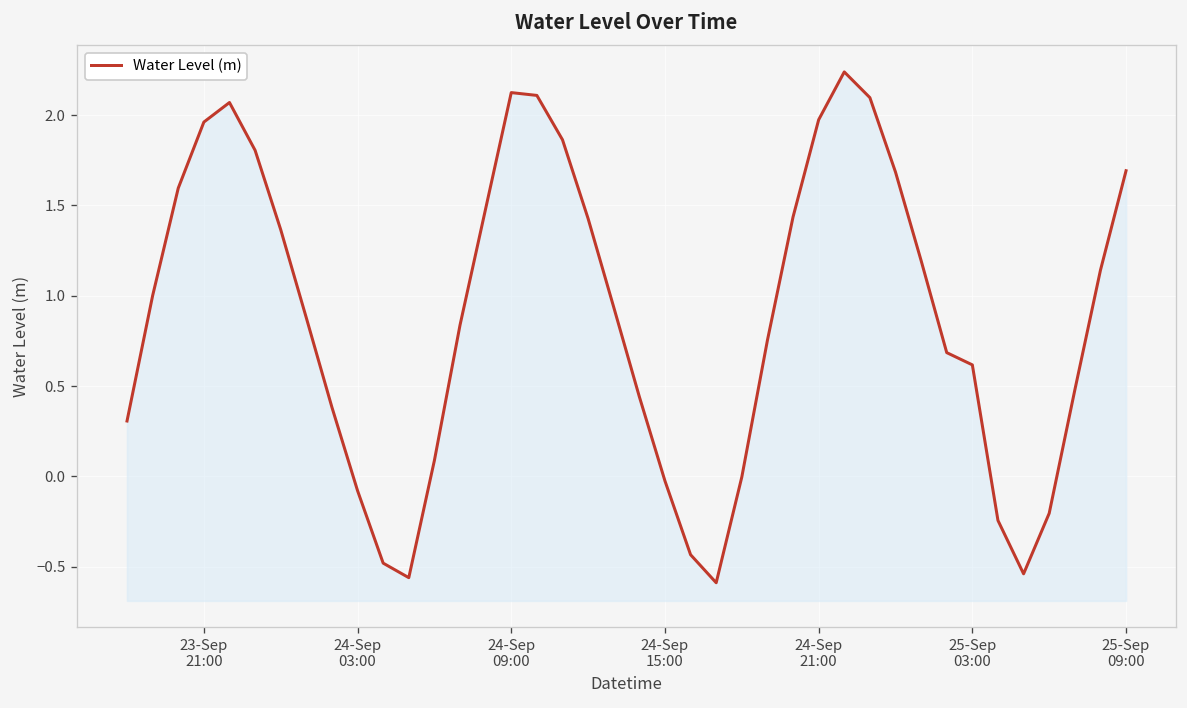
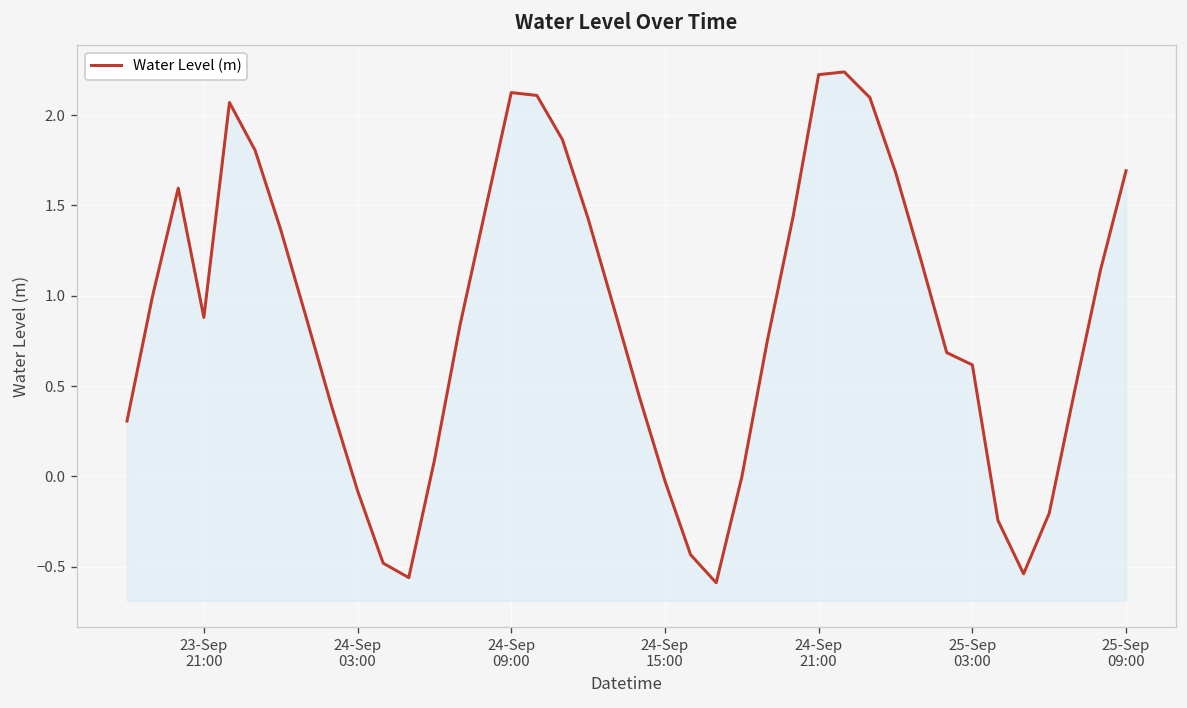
23-Sep 21:00: 1.96 -> 0.88
24-Sep 21:00: 1.97 -> 2.22
